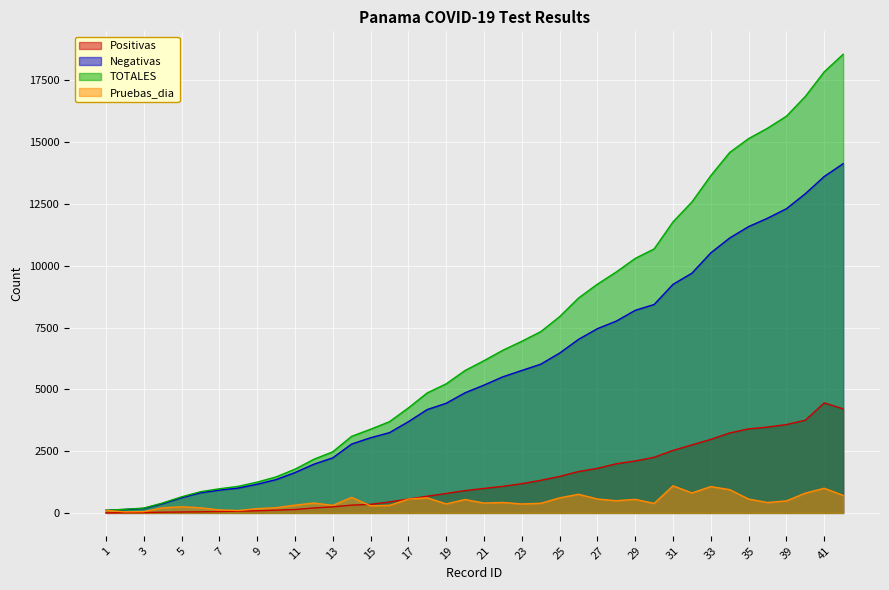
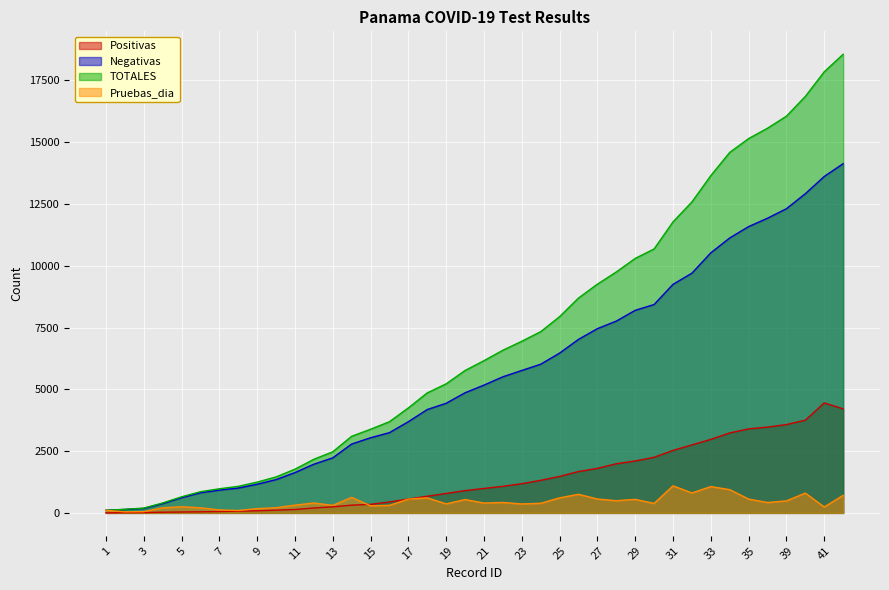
Pruebas_dia, 41: 1000 -> 200
